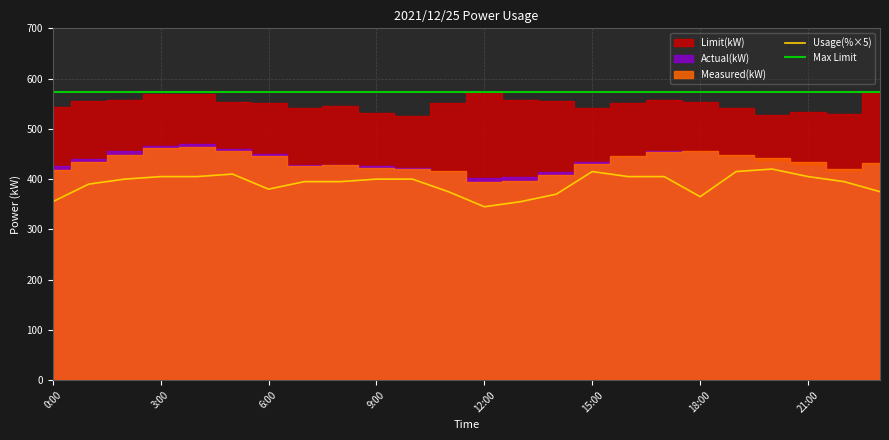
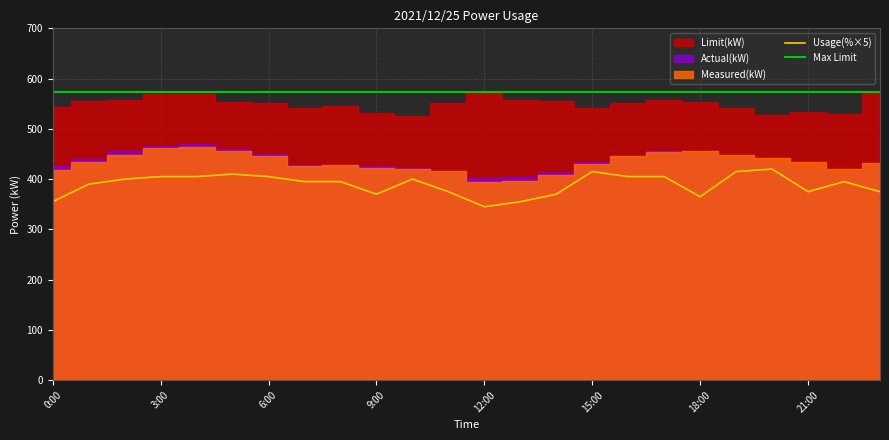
Usage(%×5), 6:00: 380 -> 410
Usage(%×5), 9:00: 400 -> 370
Usage(%×5), 21:00: 410 -> 380
